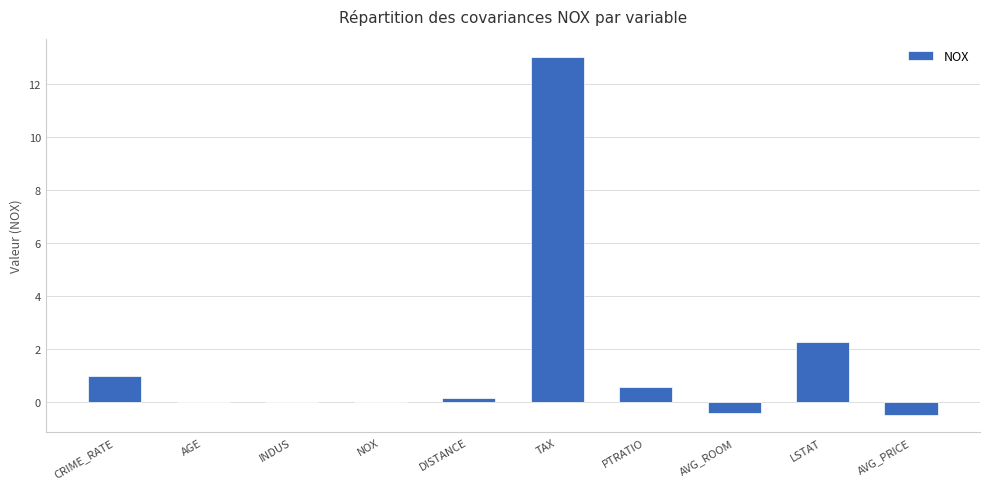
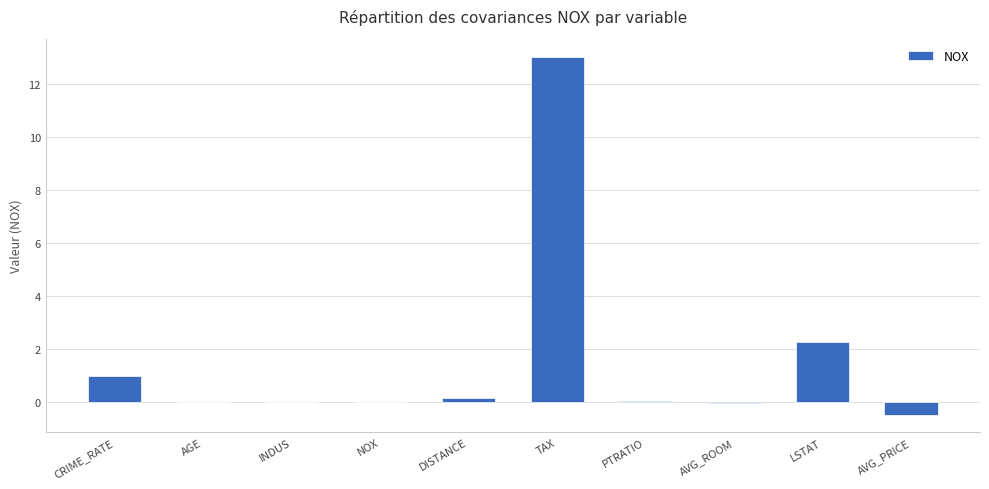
PTRATIO: 0.6 -> 0.0
AVG_ROOM: -0.4 -> 0.0
